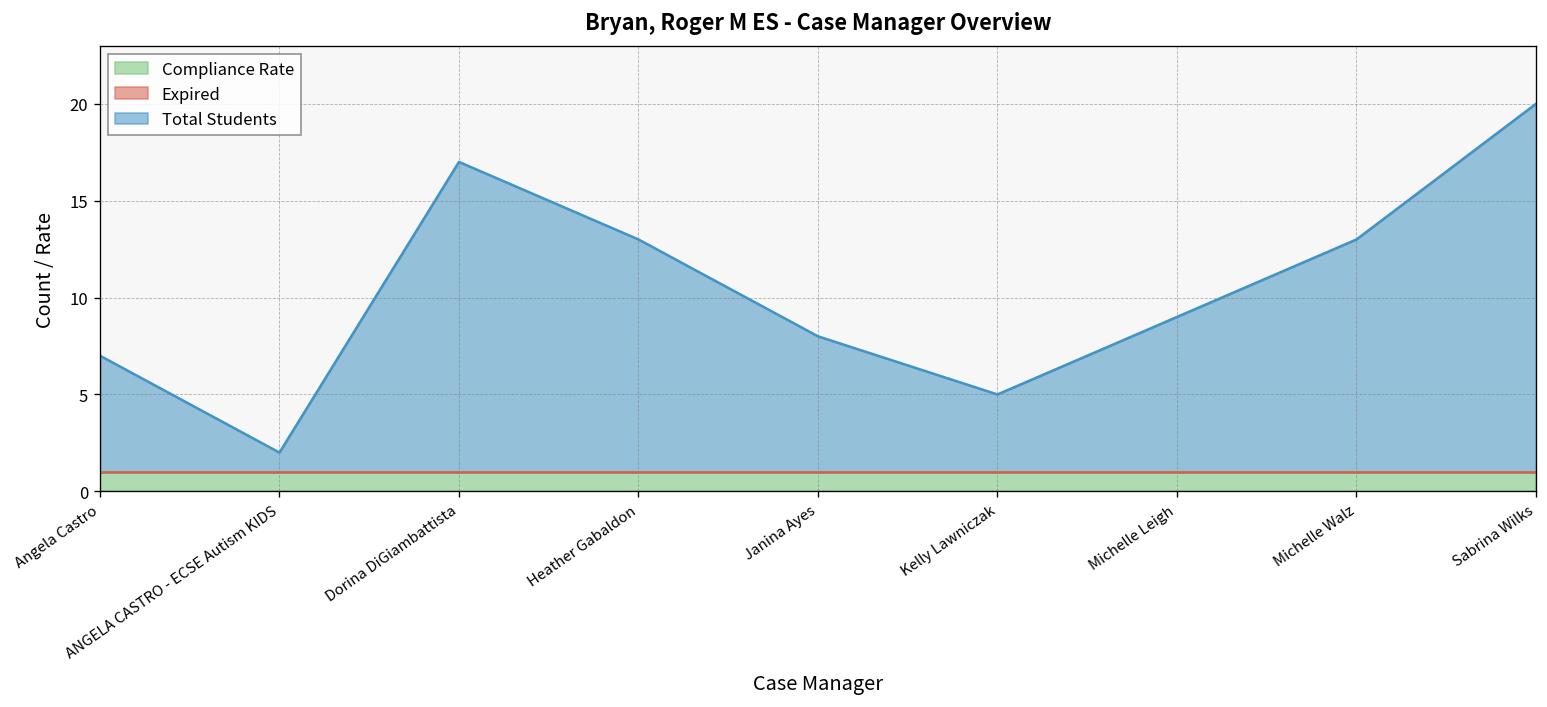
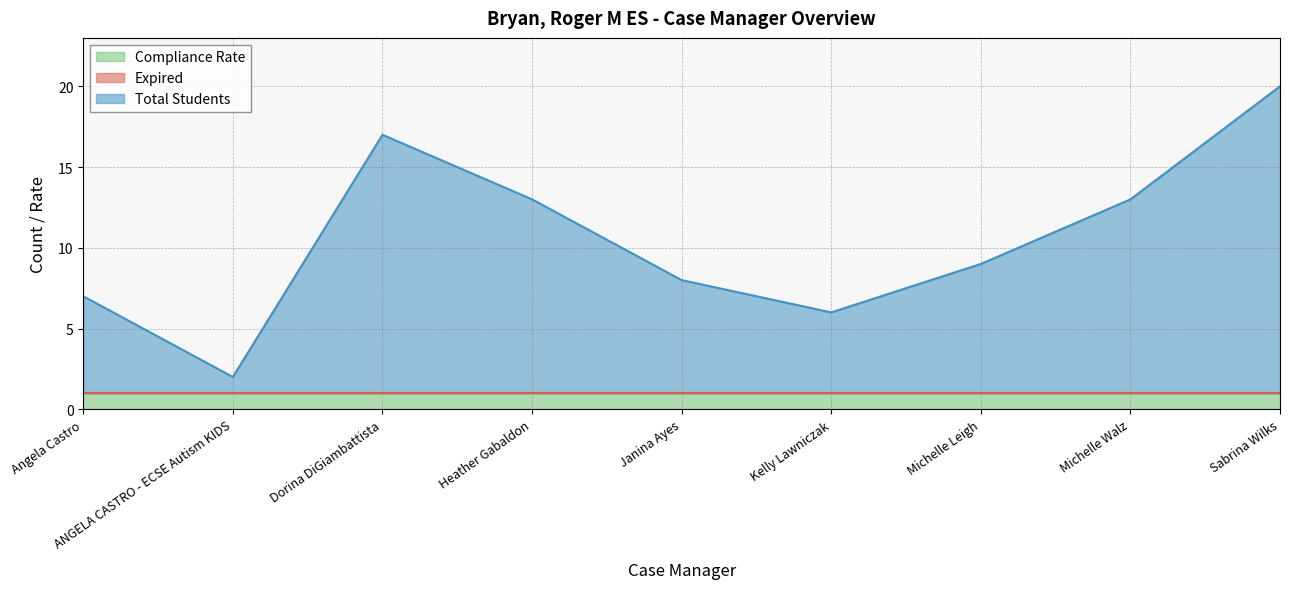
Total Students, Kelly Lawniczak: 5.0 -> 6.0
